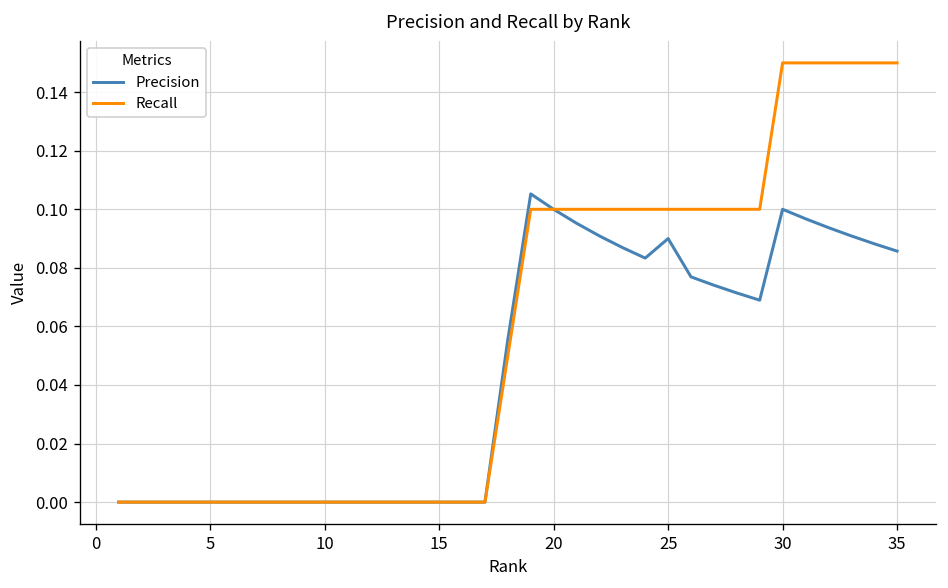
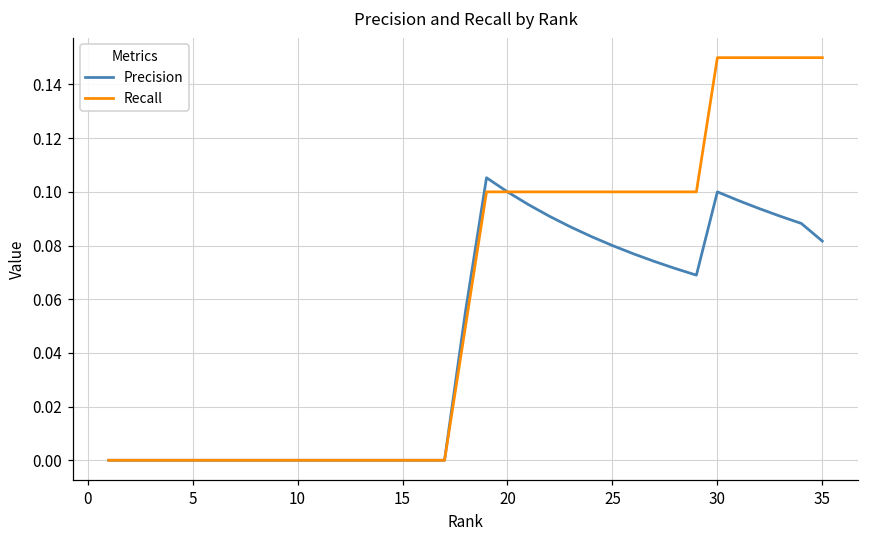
Precision, 25: 0.09 -> 0.08
Precision, 35: 0.086 -> 0.082
